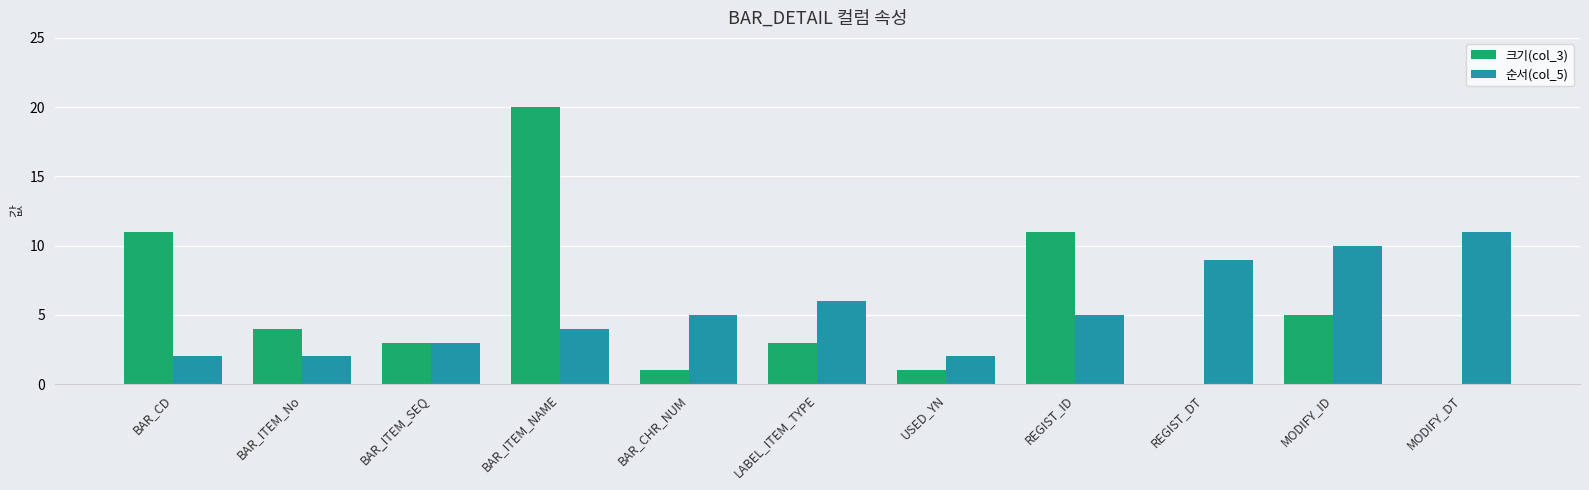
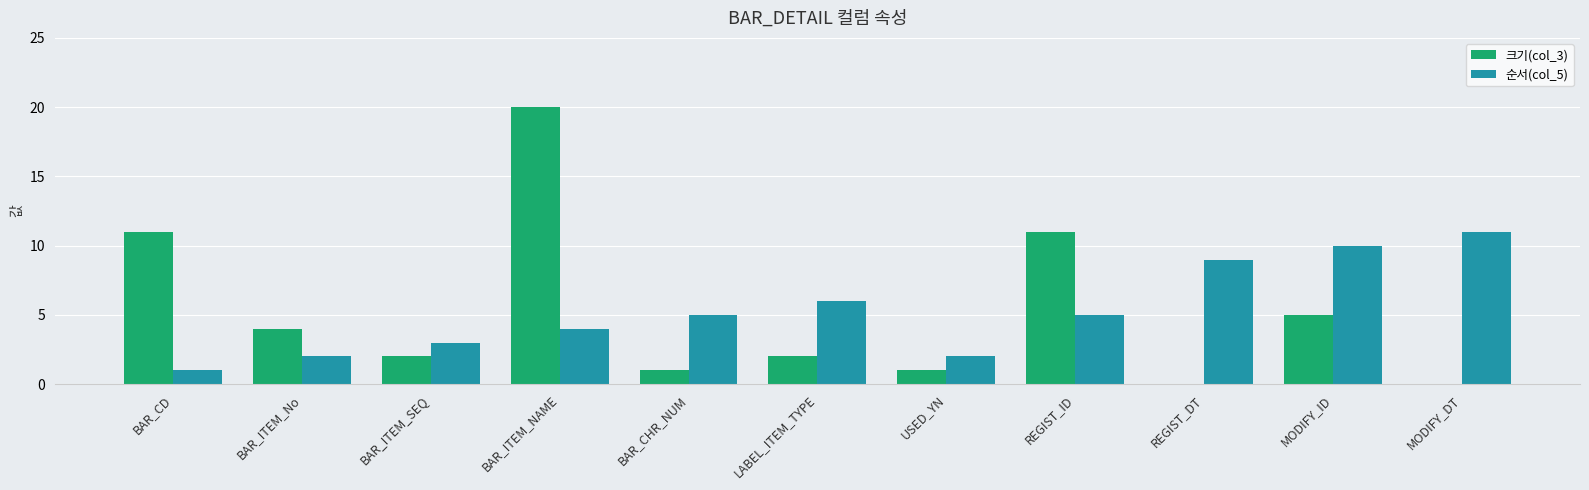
순서(col_5), BAR_CD: 2 -> 1
크기(col_3), BAR_ITEM_SEQ: 3 -> 2
크기(col_3), LABEL_ITEM_TYPE: 3 -> 2
